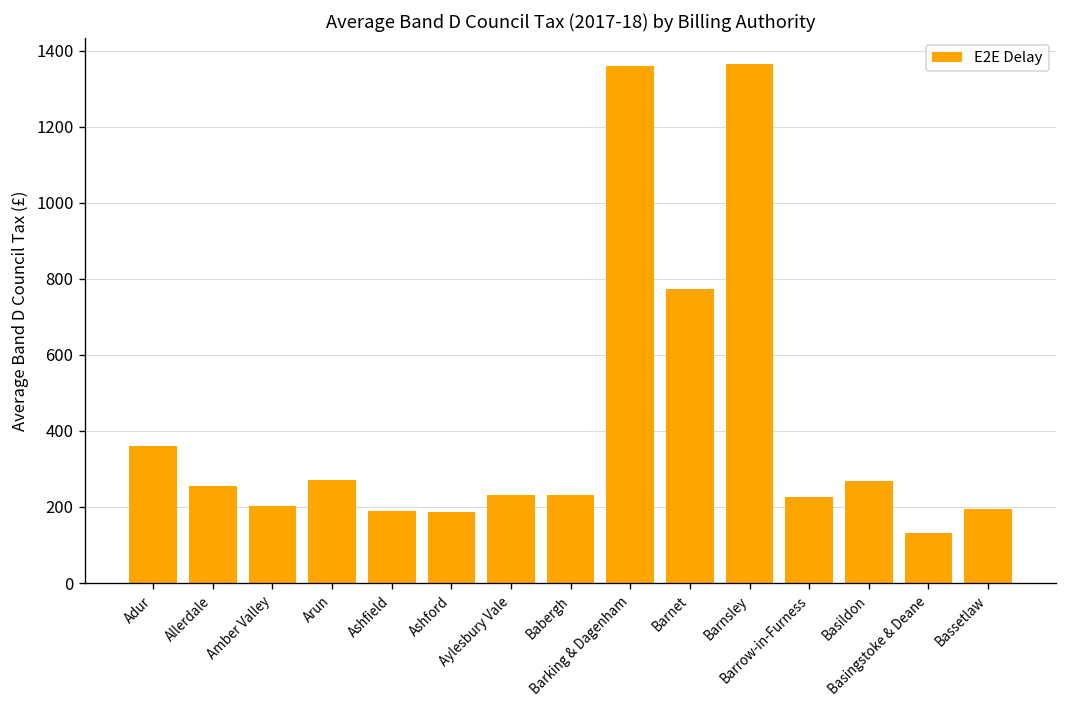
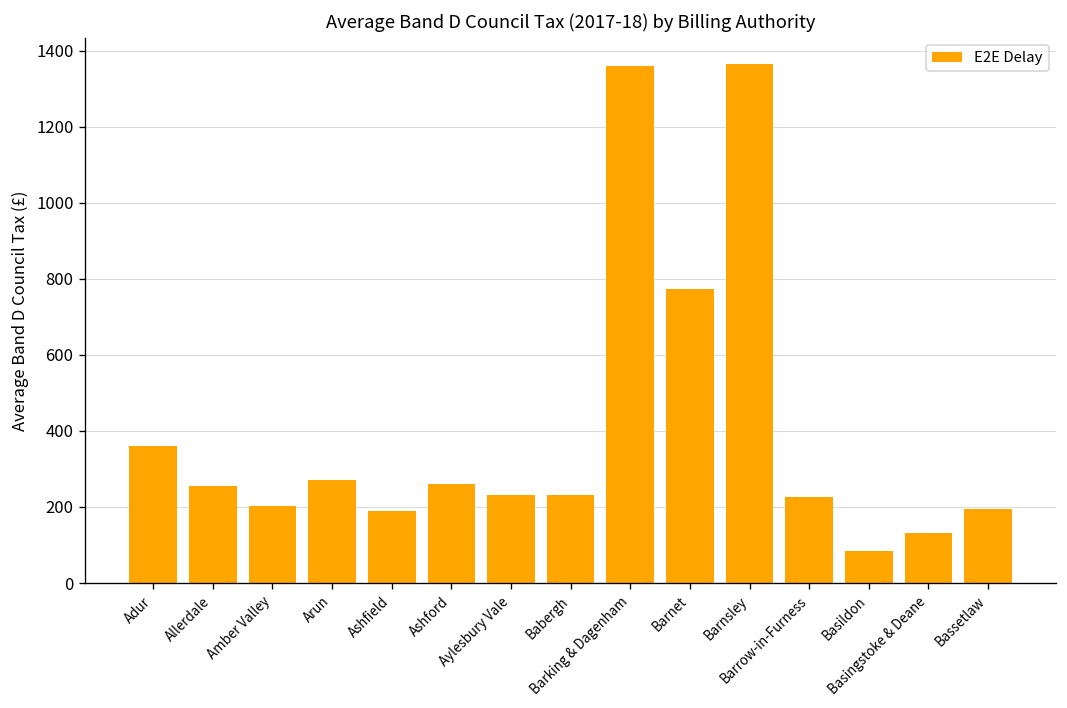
Ashford: 190 -> 260
Basildon: 270 -> 80
